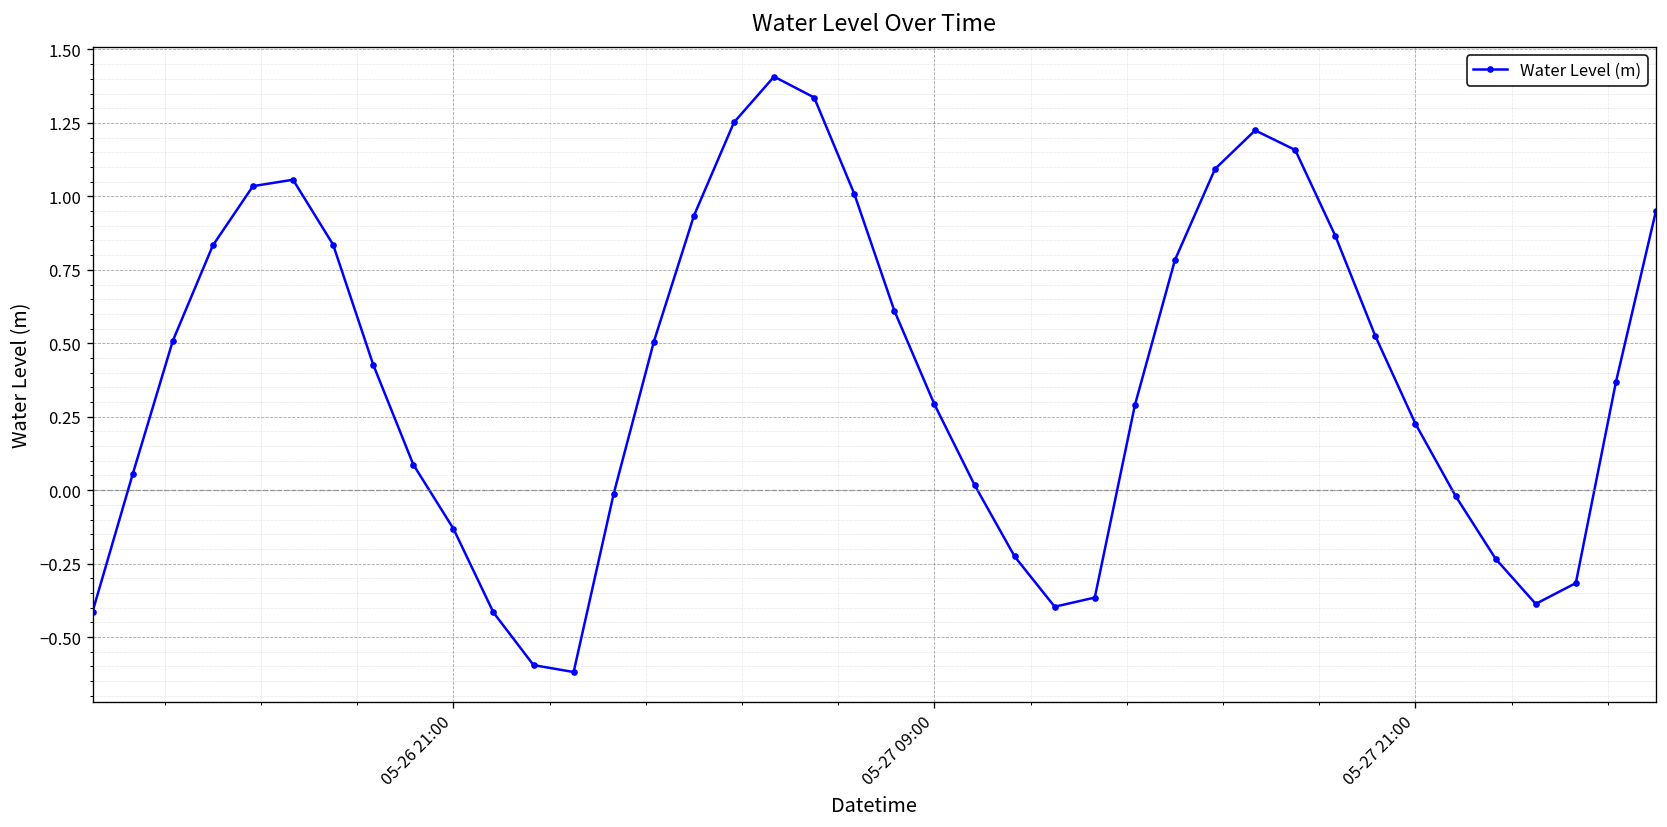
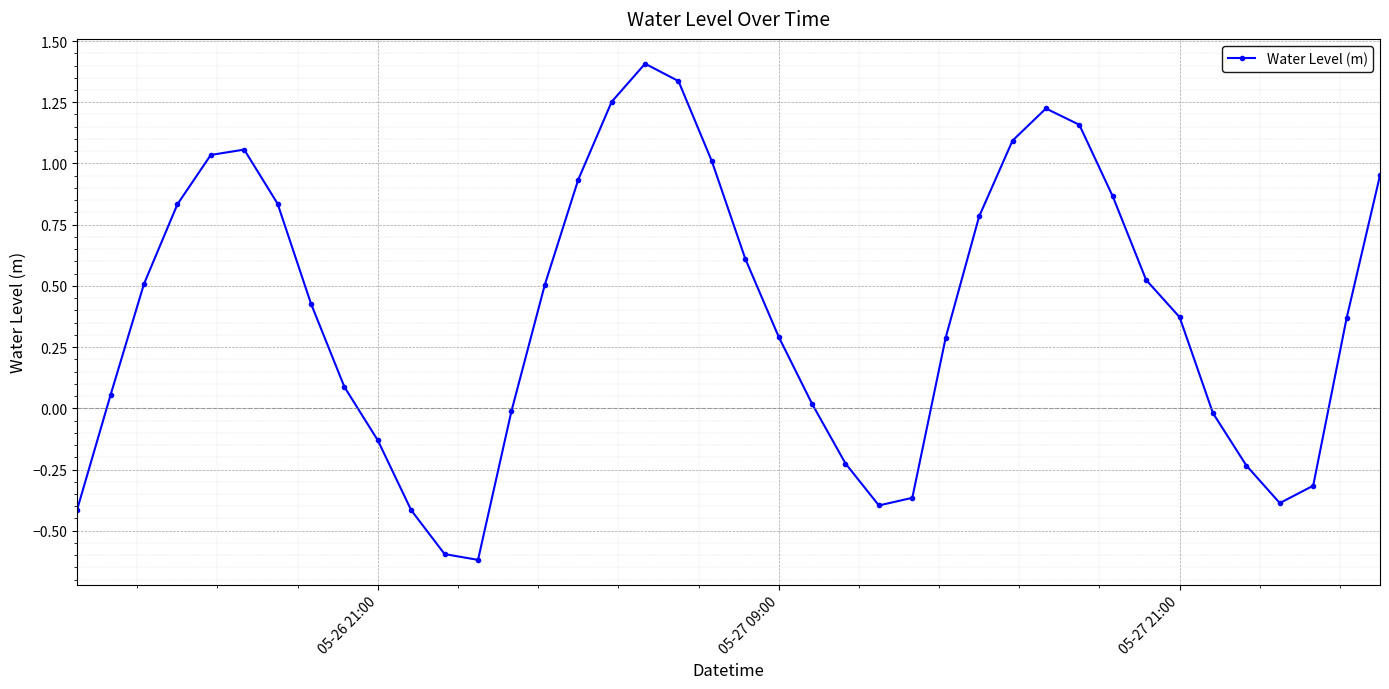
05-27 21:00: 0.23 -> 0.37
